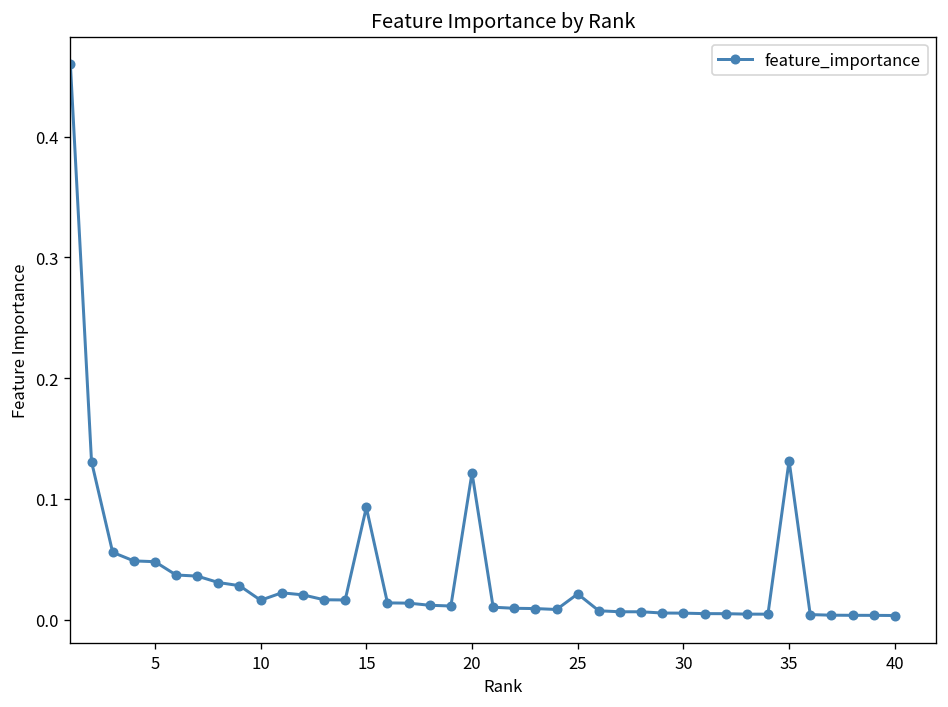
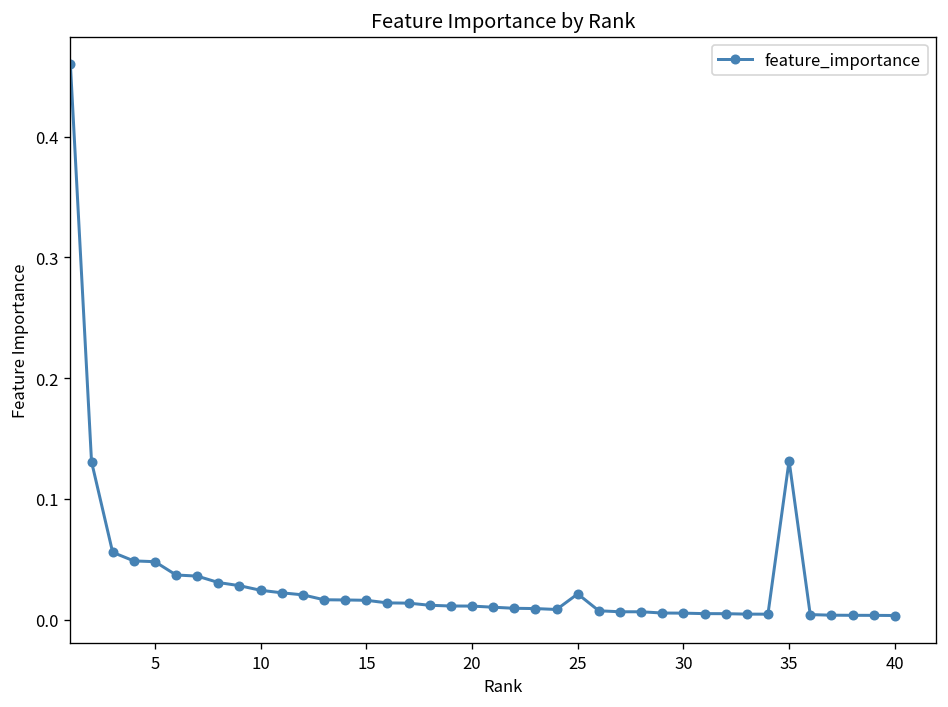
10: 0.016 -> 0.024
15: 0.093 -> 0.016
20: 0.121 -> 0.011
